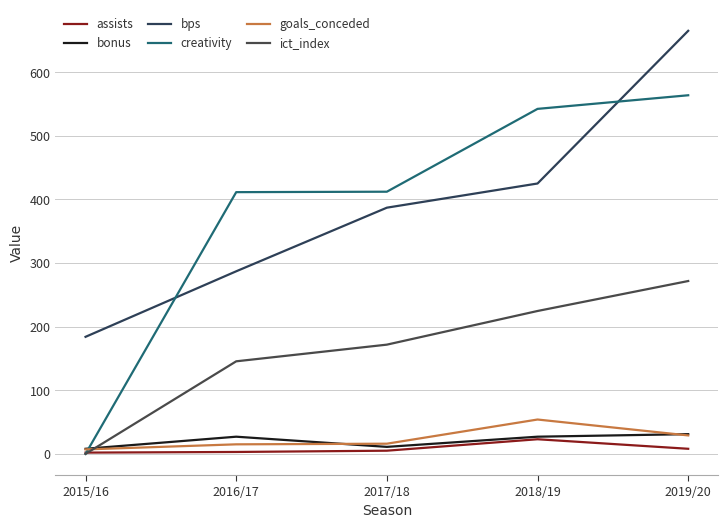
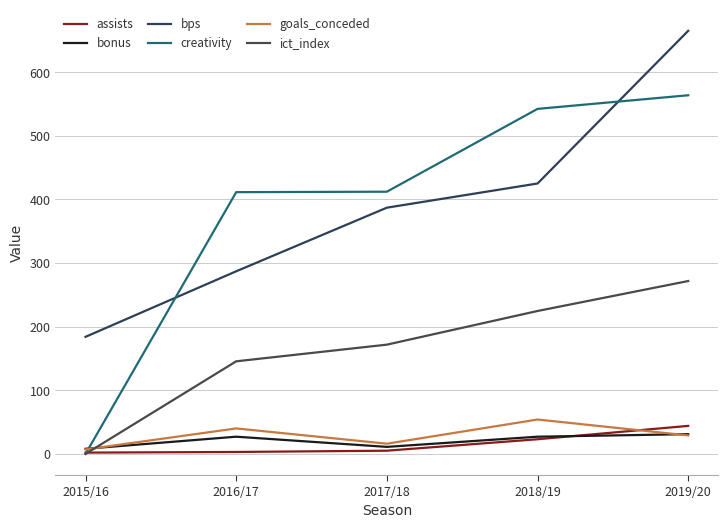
goals_conceded, 2016/17: 20 -> 40
assists, 2019/20: 10 -> 40
